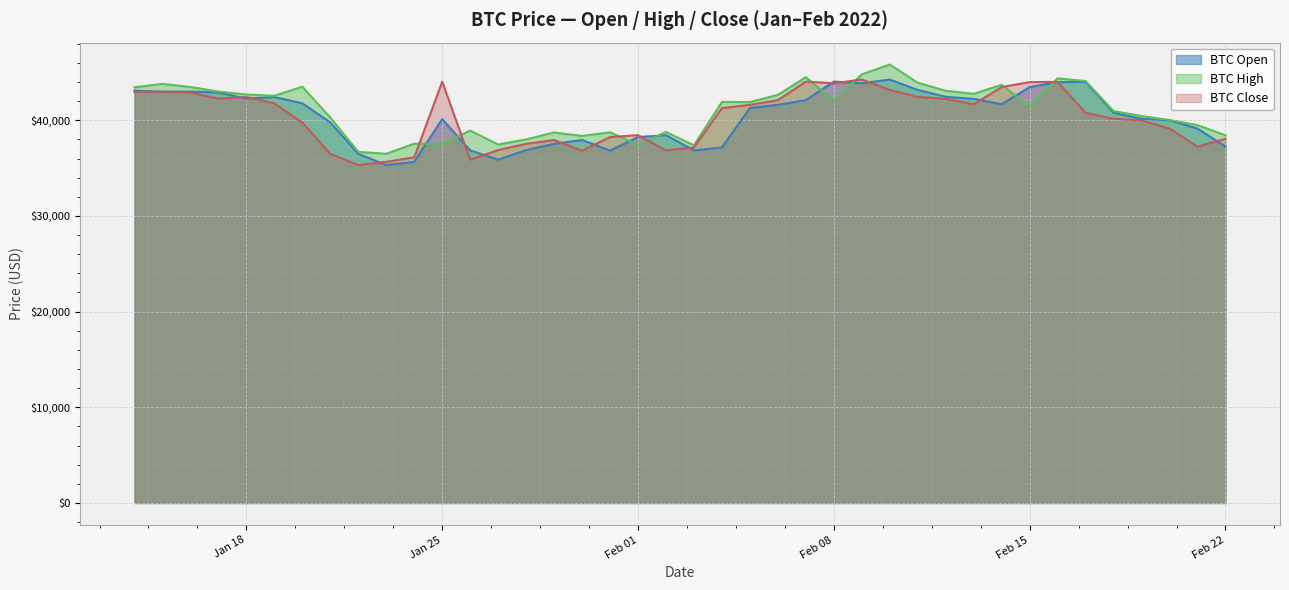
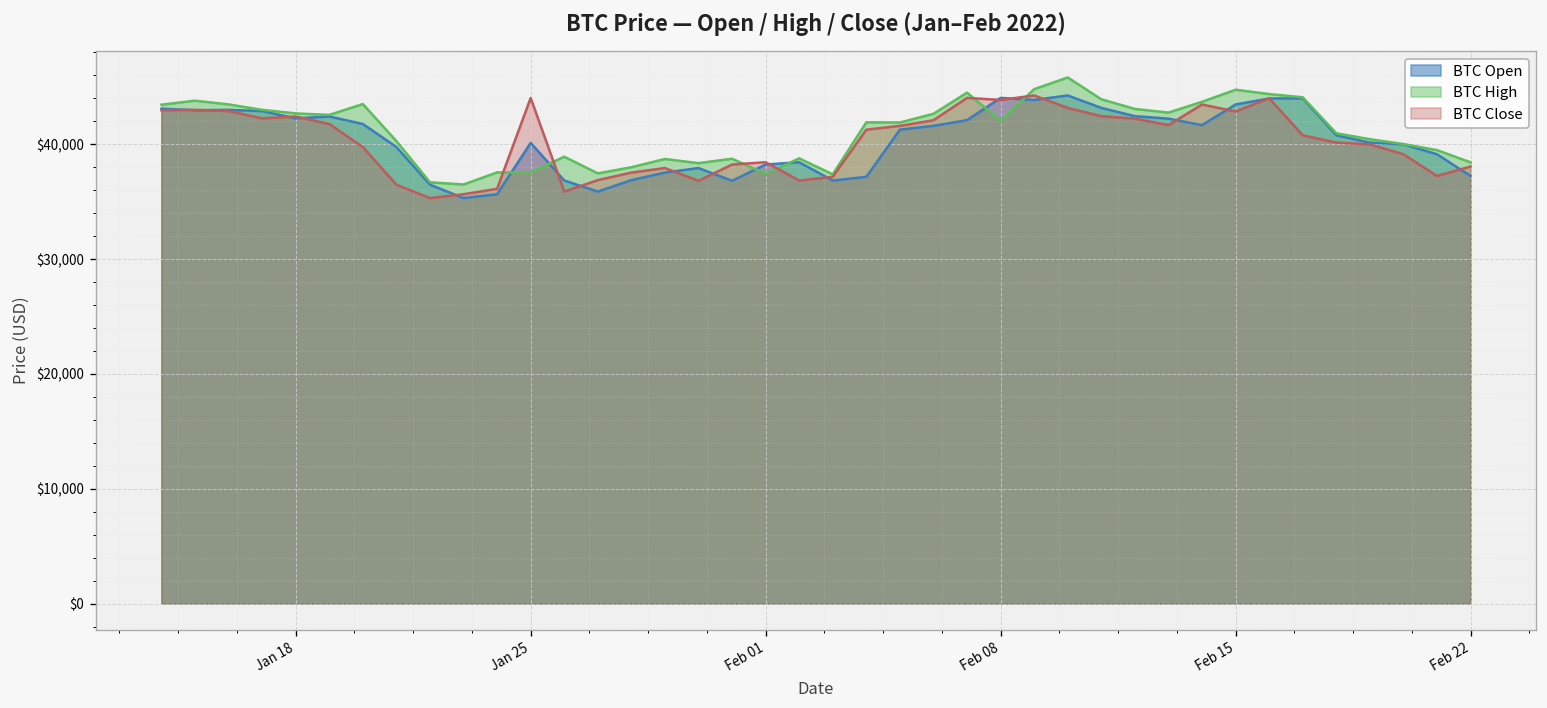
BTC High, Feb 15: $41,000 -> $45,000
BTC Close, Feb 15: $44,000 -> $43,000
